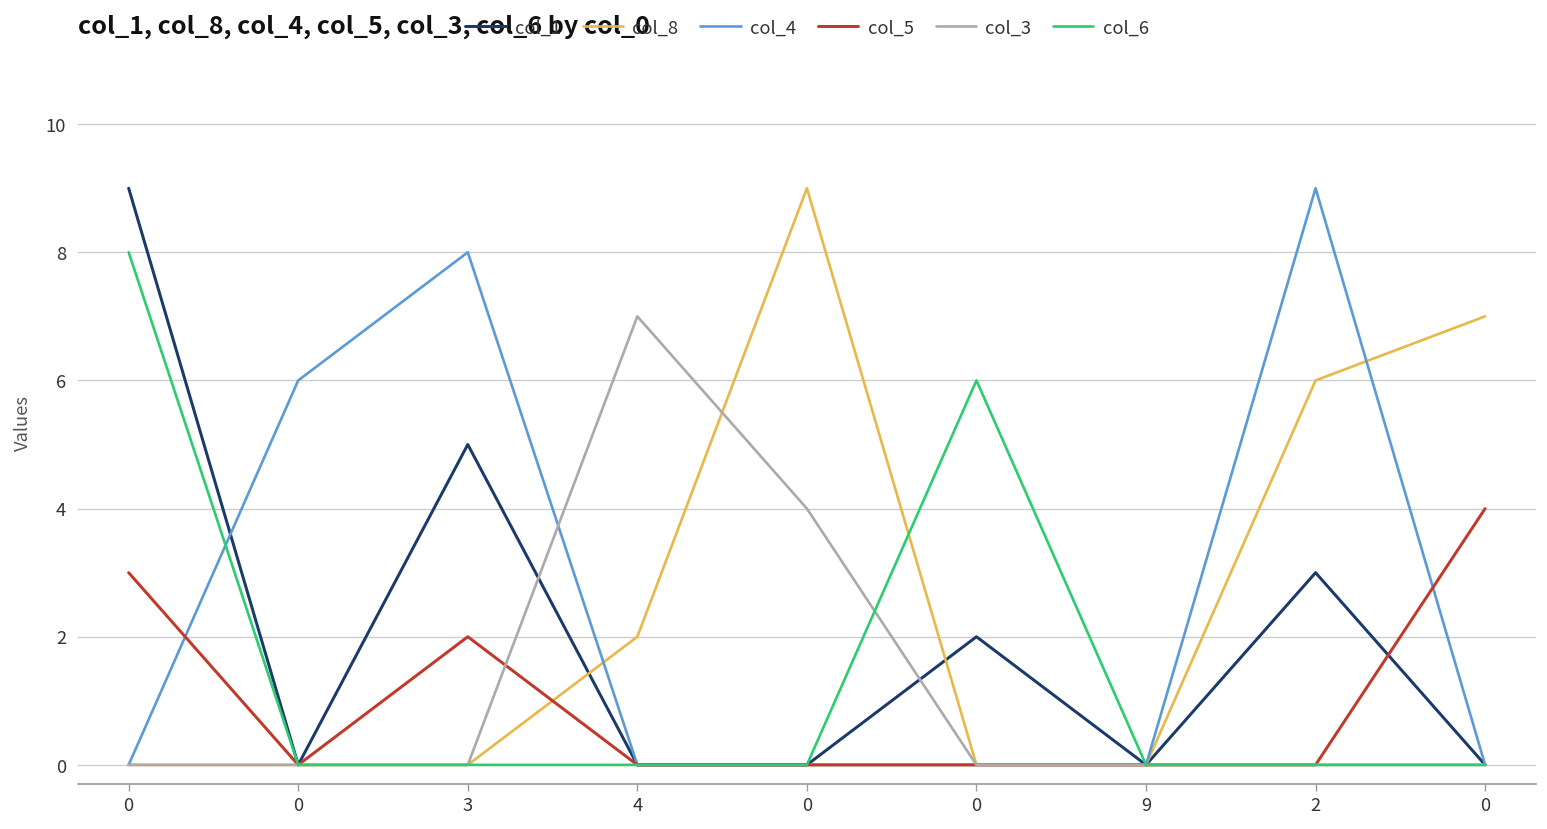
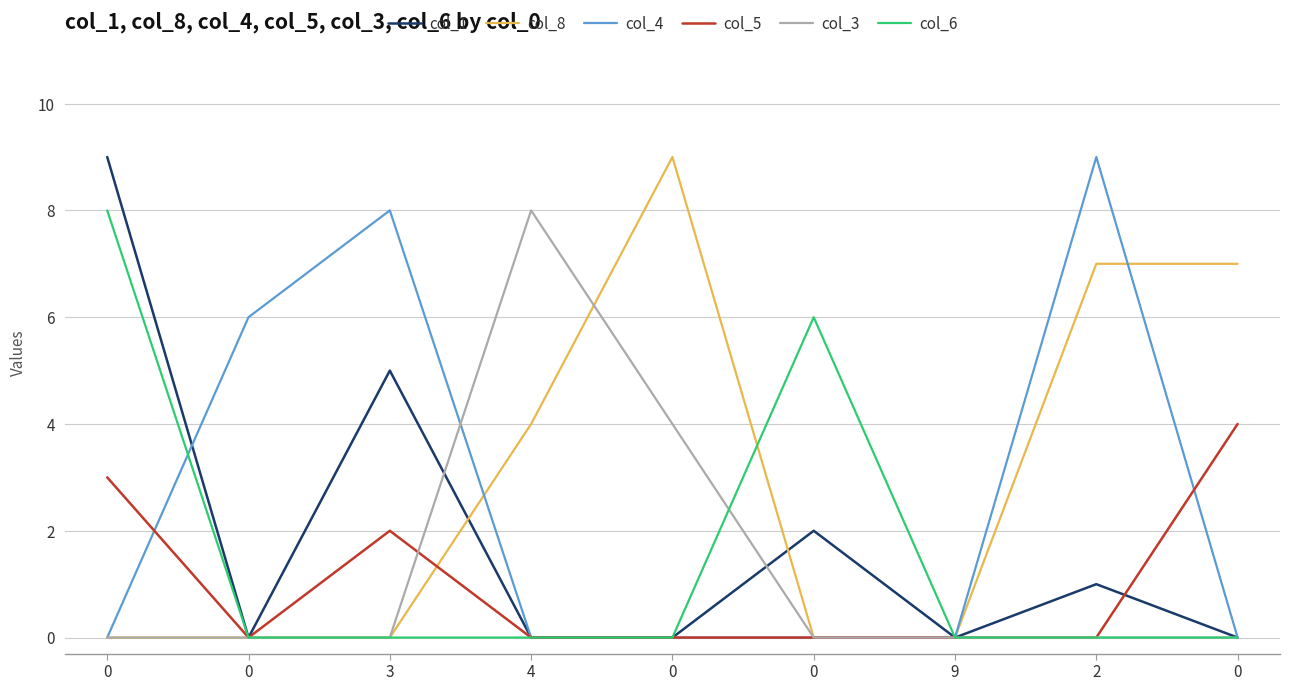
col_8, 4: 2 -> 4
col_3, 4: 7 -> 8
col_1, 2: 3 -> 1
col_8, 2: 6 -> 7
